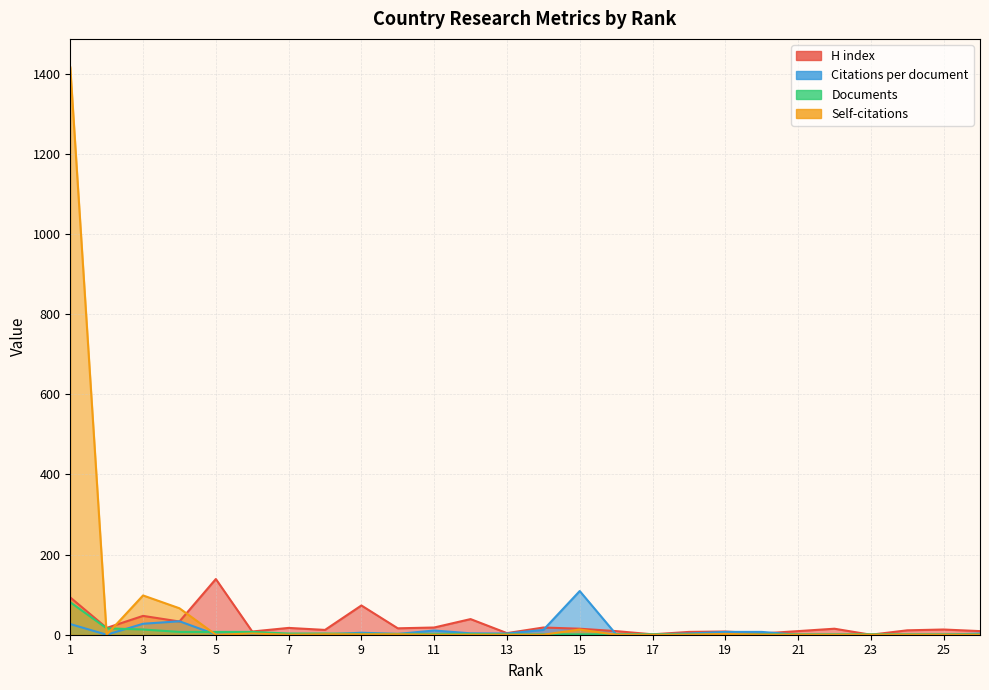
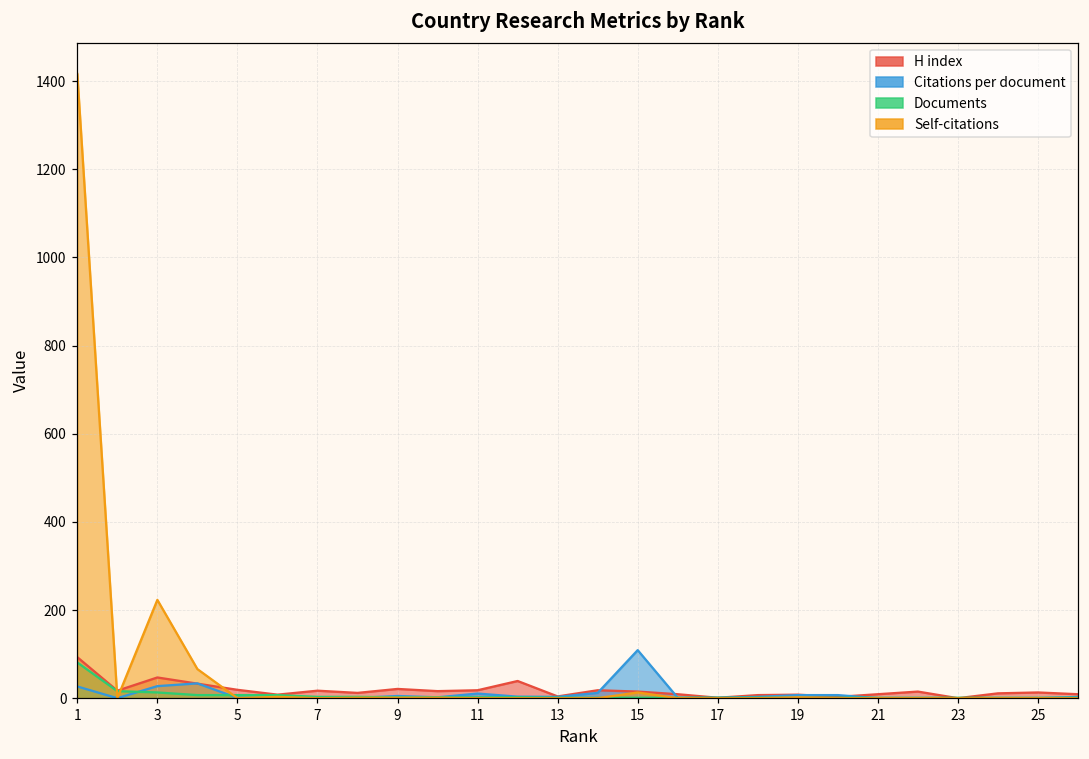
Self-citations, 3: 100 -> 220
H index, 5: 140 -> 20
H index, 9: 70 -> 20
